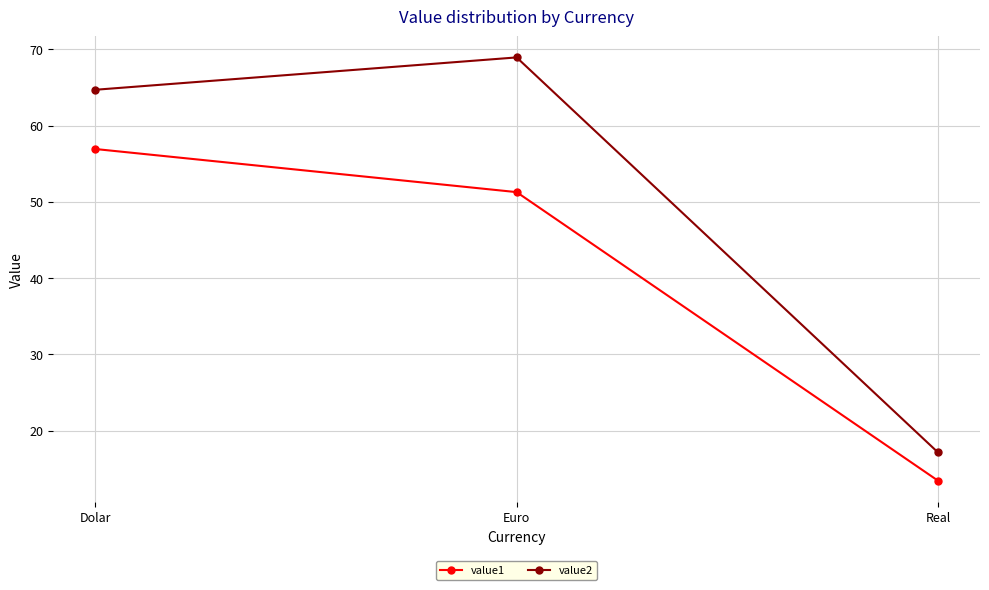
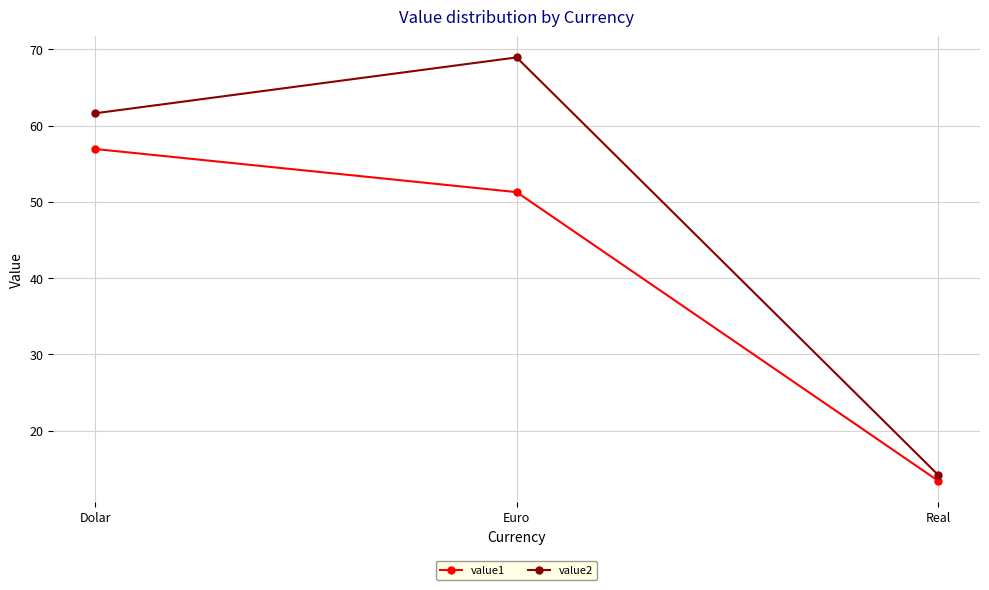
value2, Dolar: 65 -> 62
value2, Real: 17 -> 14
